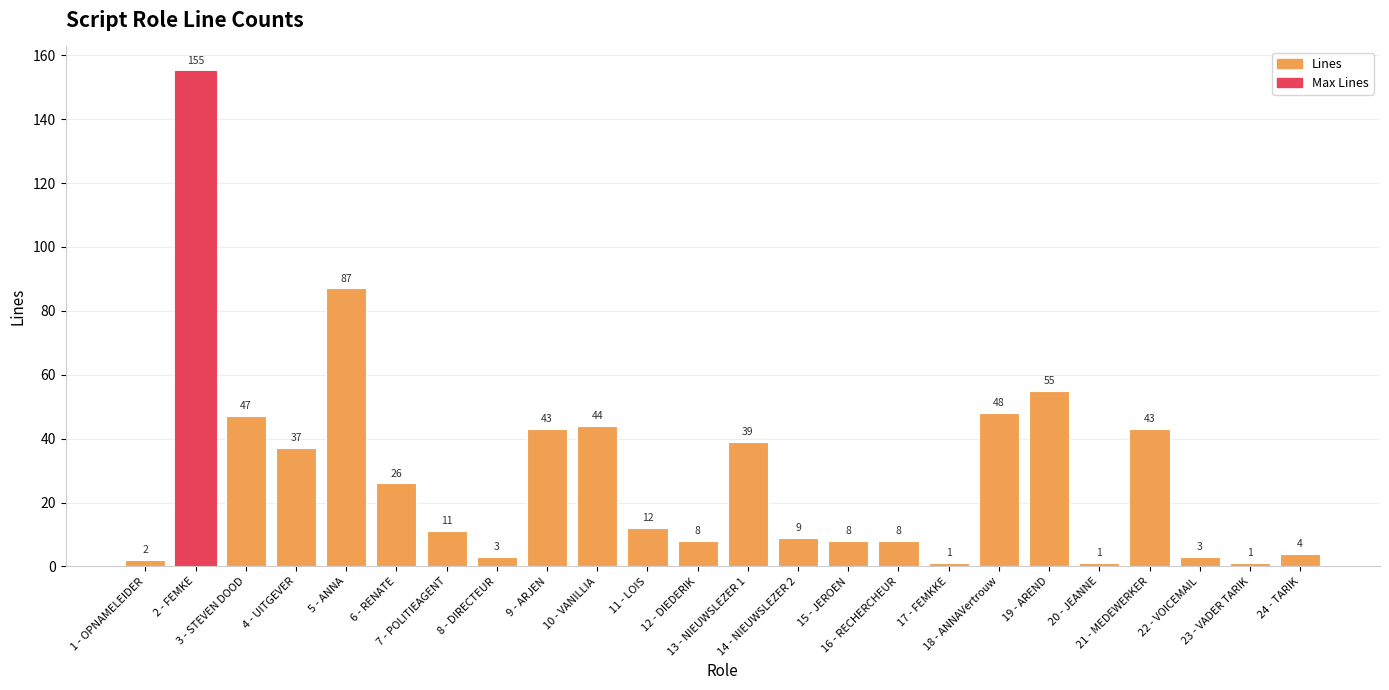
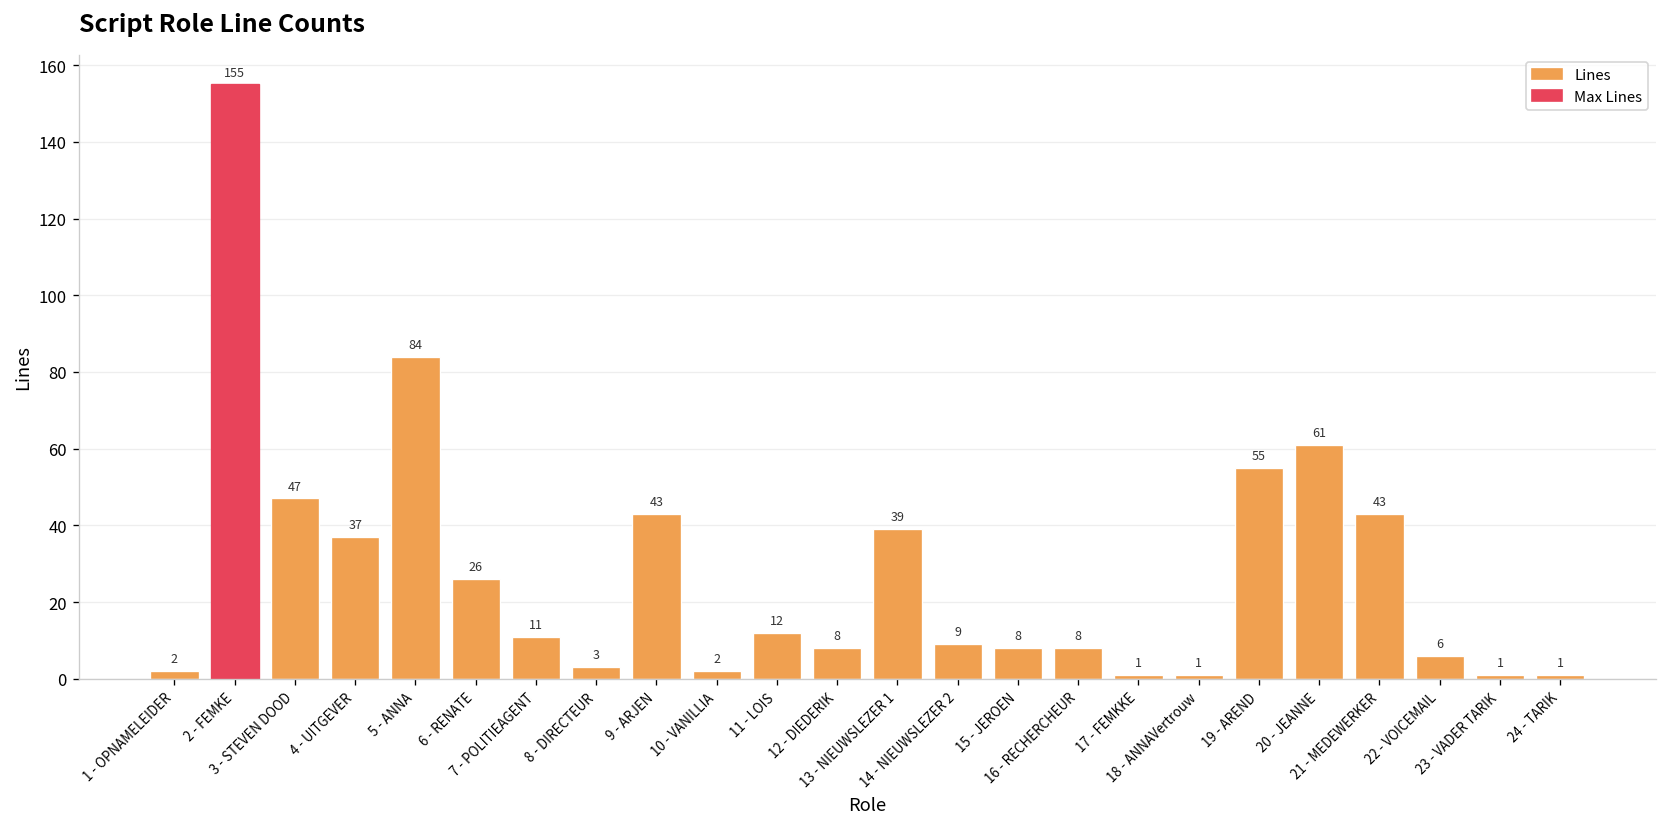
5 - ANNA: 87 -> 84
10 - VANILLIA: 44 -> 2
18 - ANNAVertrouw: 48 -> 1
20 - JEANNE: 1 -> 61
22 - VOICEMAIL: 3 -> 6
24 - TARIK: 4 -> 1
